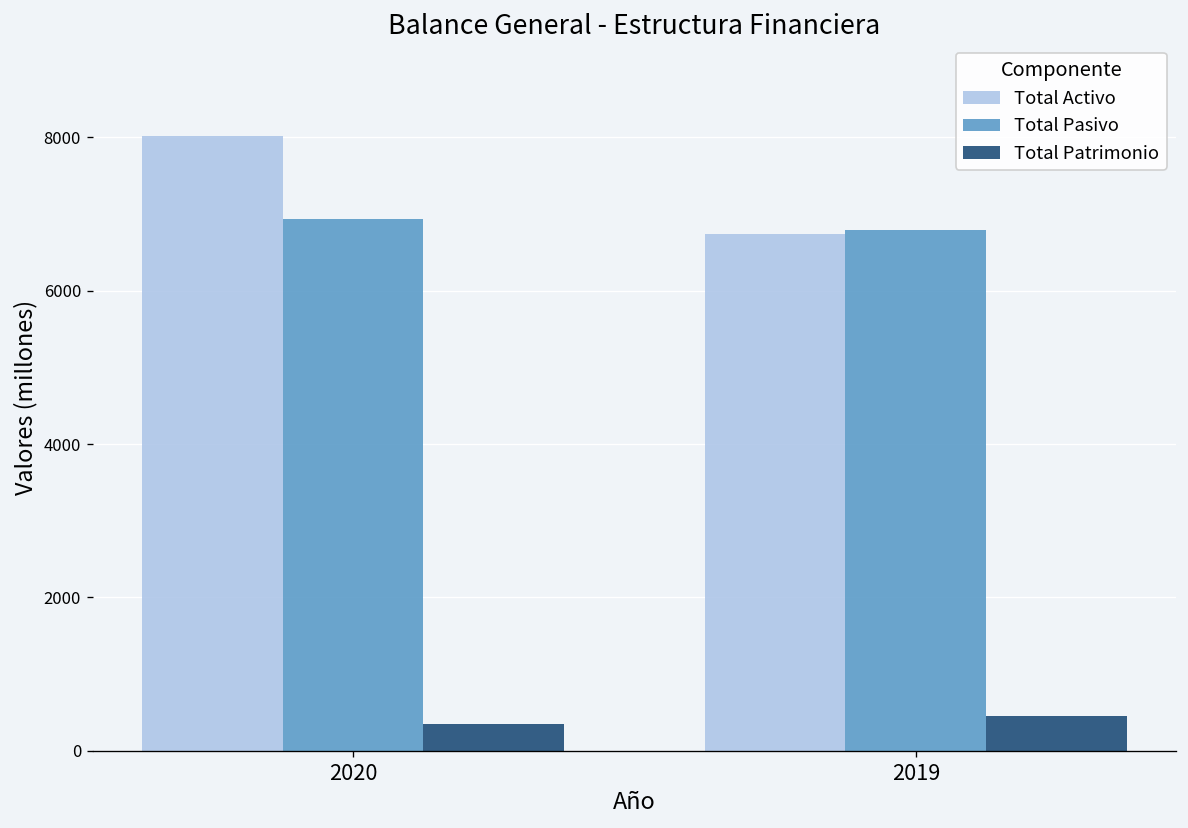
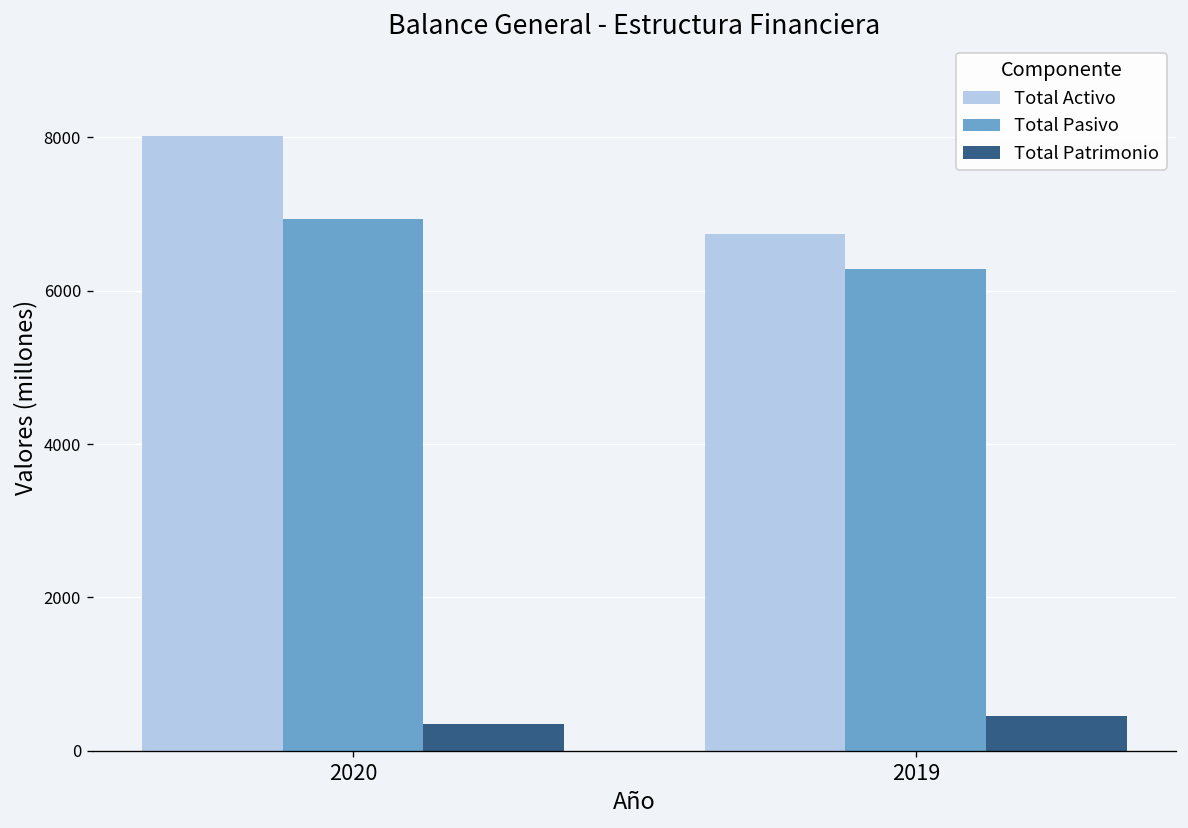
Total Pasivo, 2019: 6800 -> 6300
